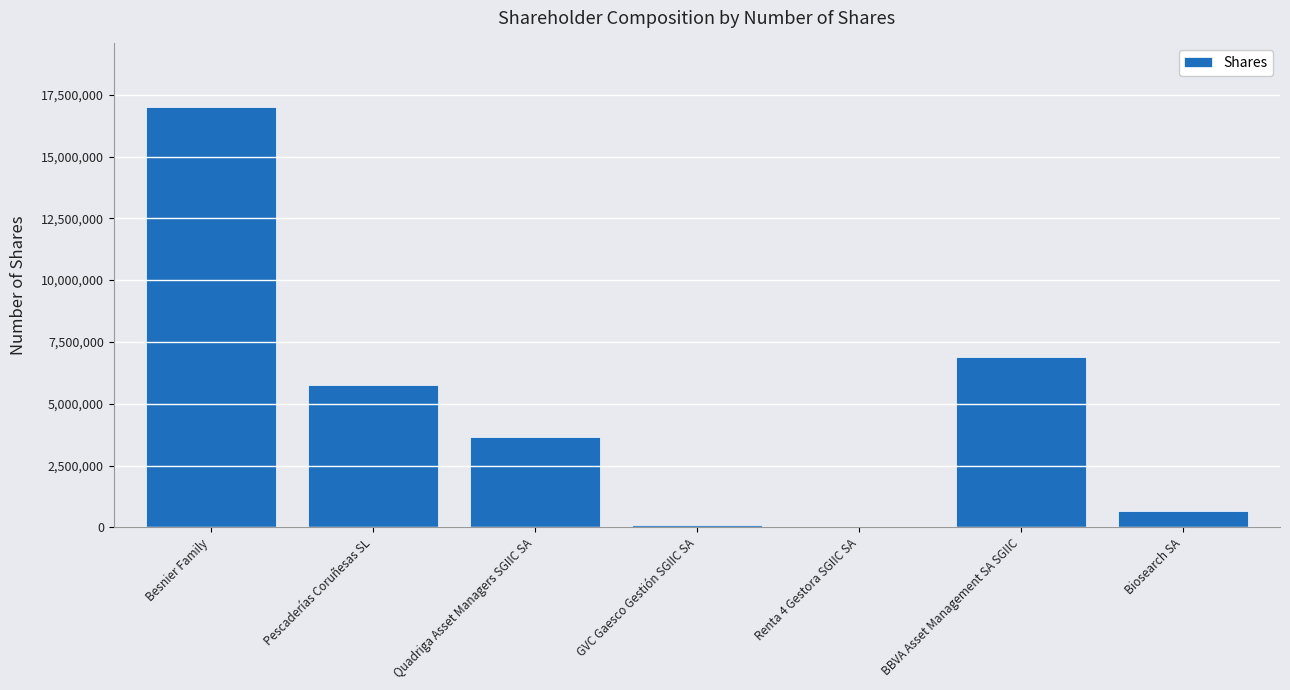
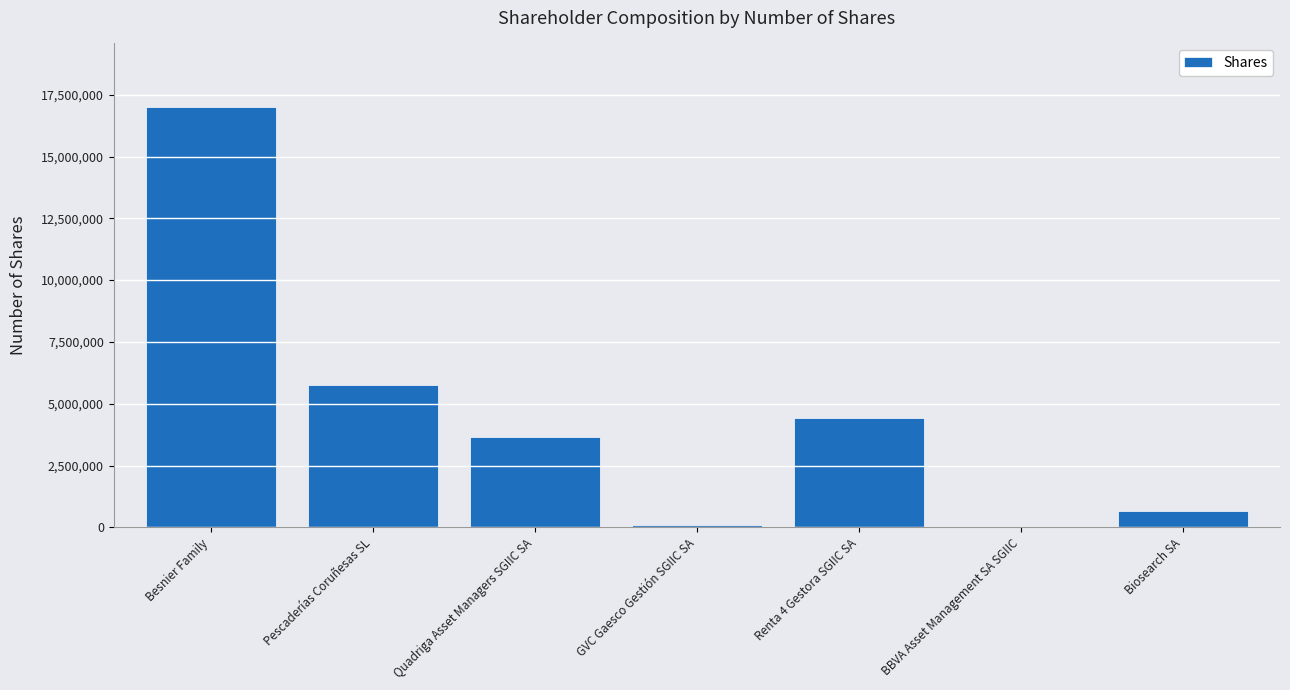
Renta 4 Gestora SGIIC SA: 0 -> 4,400,000
BBVA Asset Management SA SGIIC: 6,900,000 -> 0
